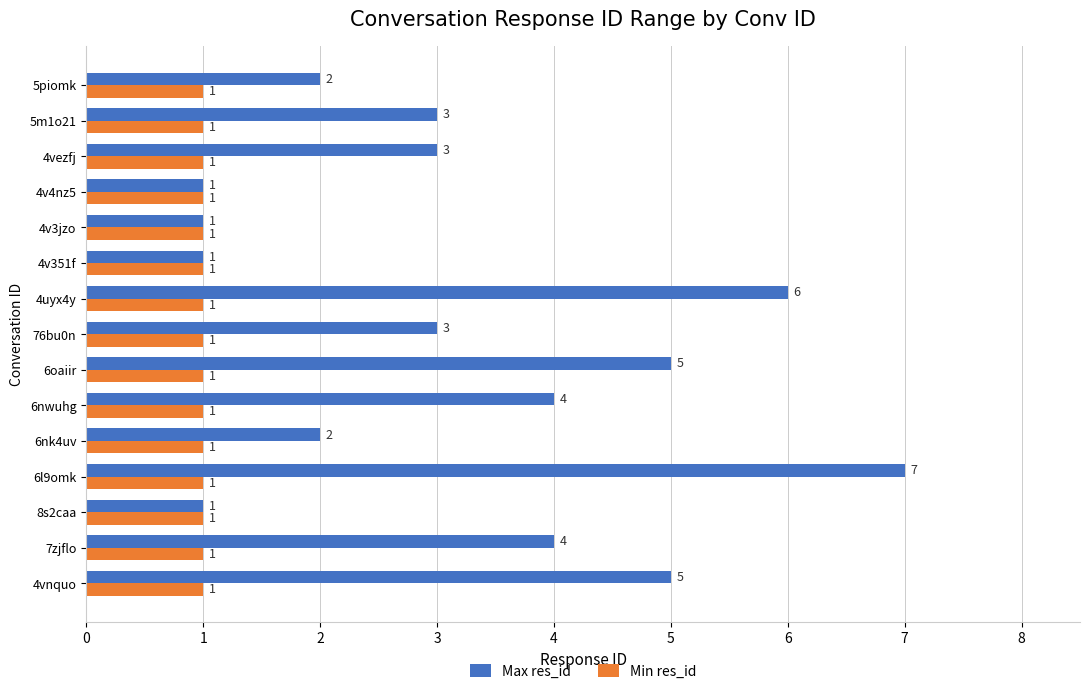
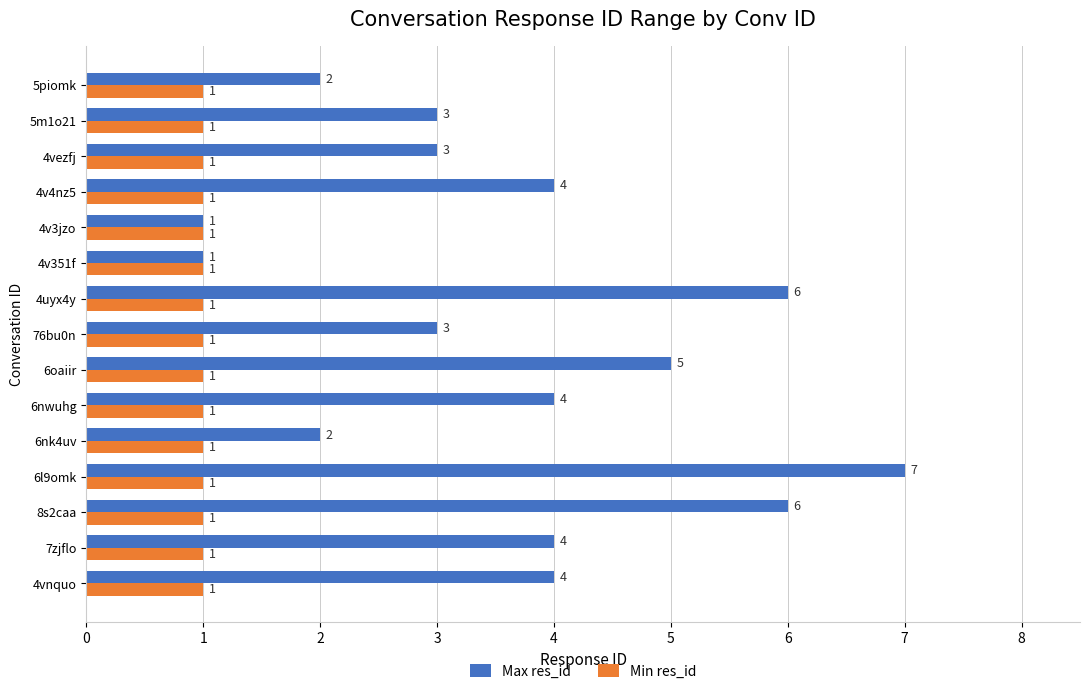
Max res_id, 4v4nz5: 1 -> 4
Max res_id, 8s2caa: 1 -> 6
Max res_id, 4vnquo: 5 -> 4
